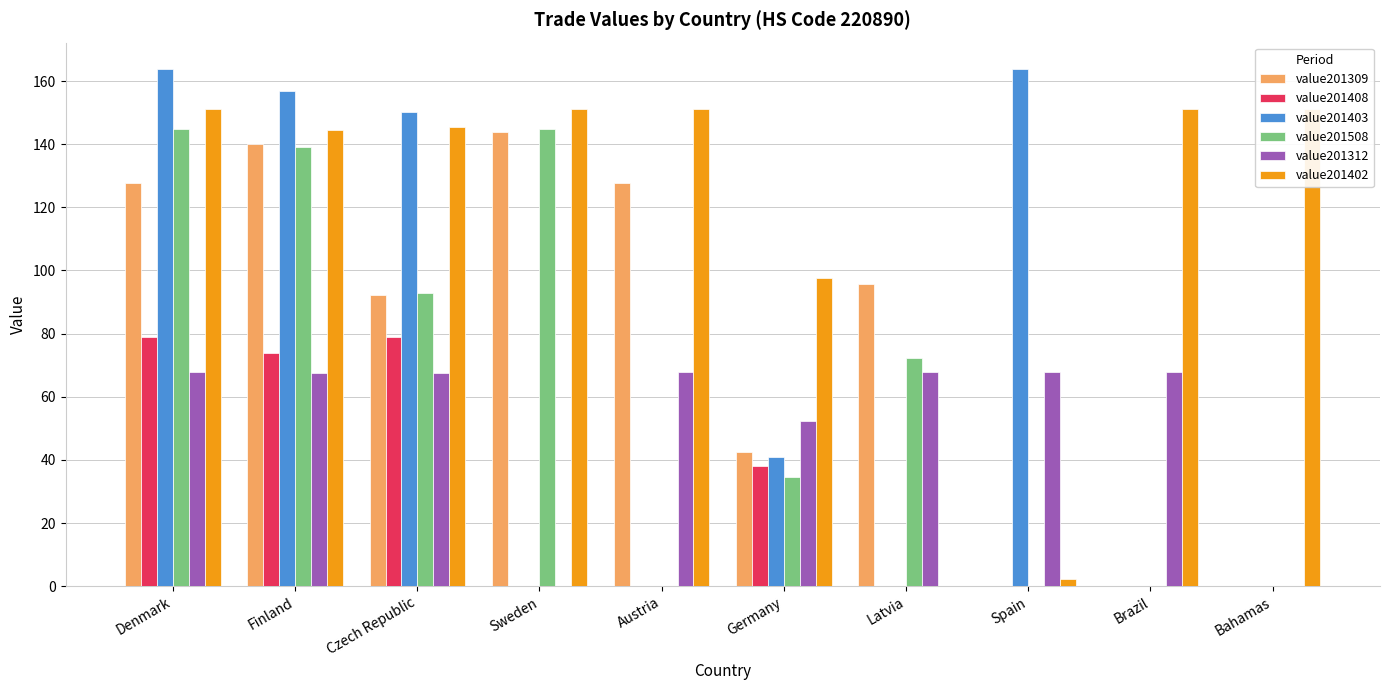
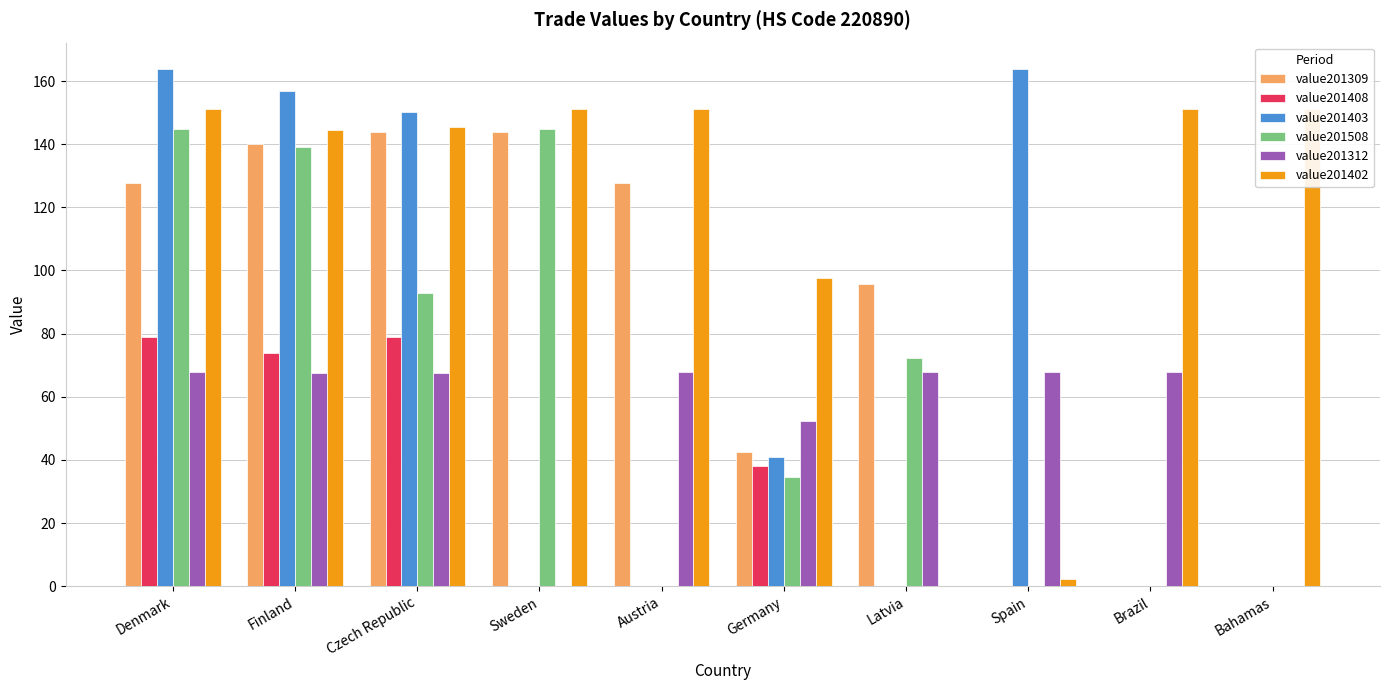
value201309, Czech Republic: 92 -> 144
